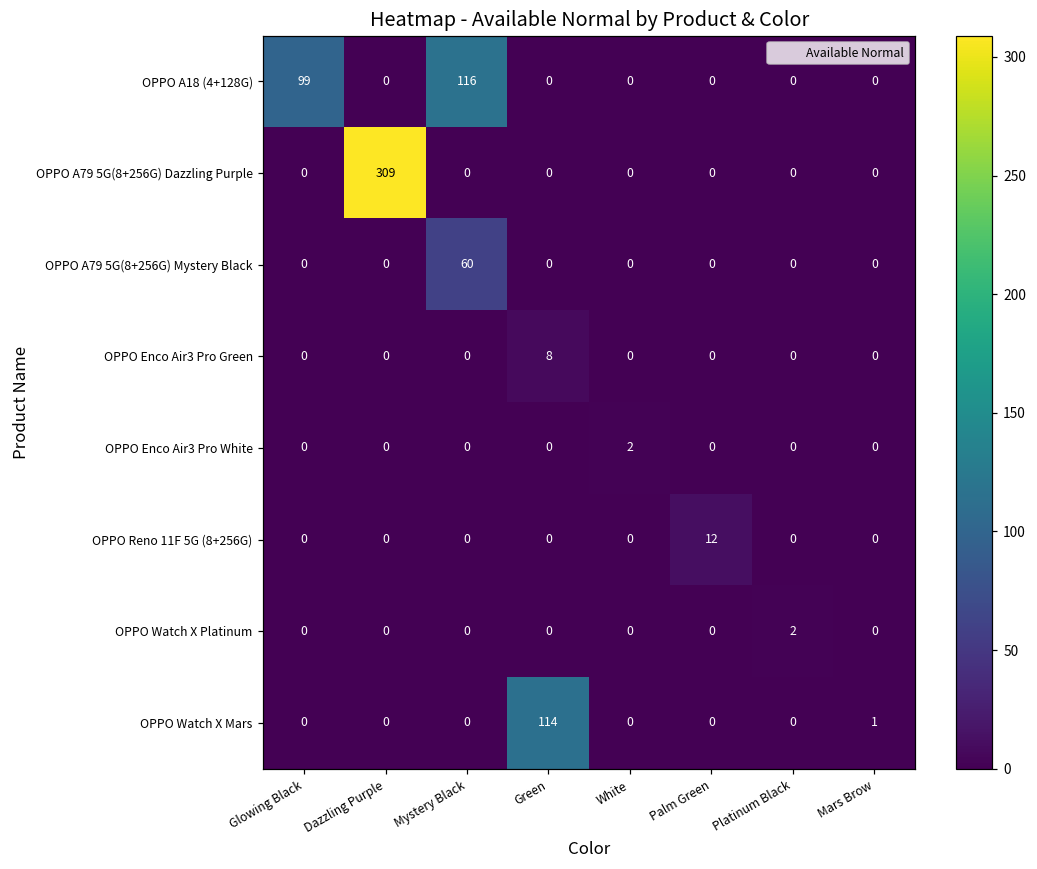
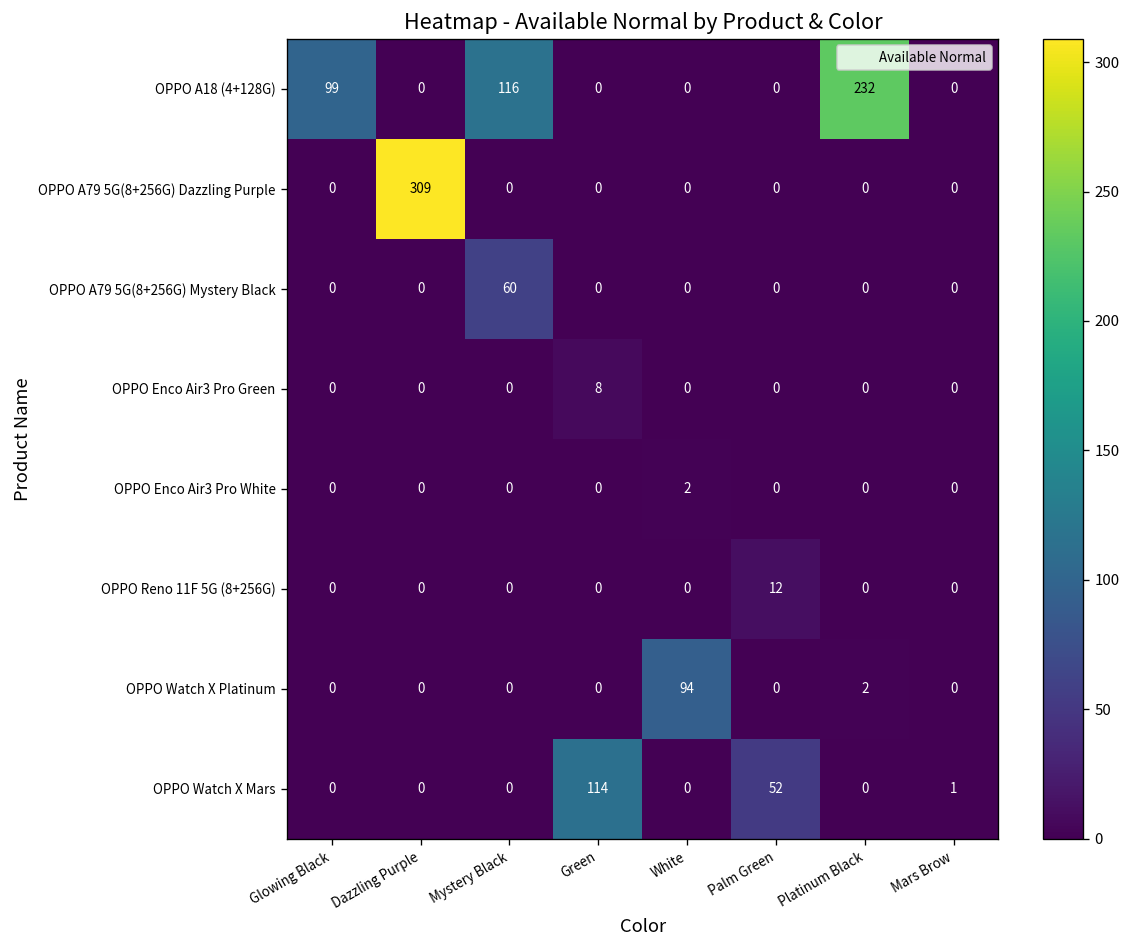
OPPO A18 (4+128G), Platinum Black: 0 -> 232
OPPO Watch X Platinum, White: 0 -> 94
OPPO Watch X Mars, Palm Green: 0 -> 52
